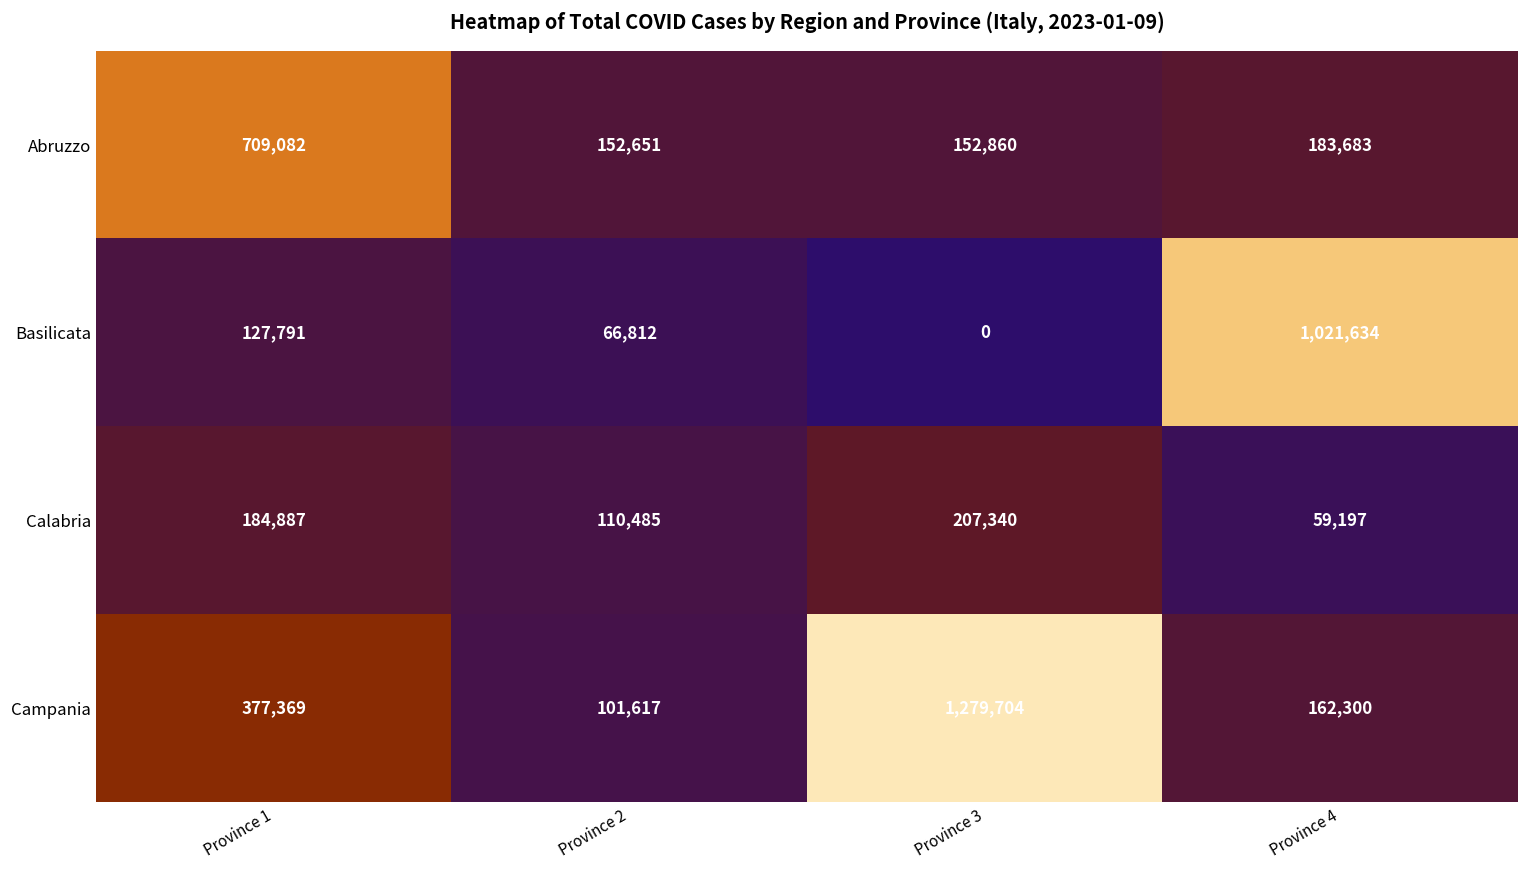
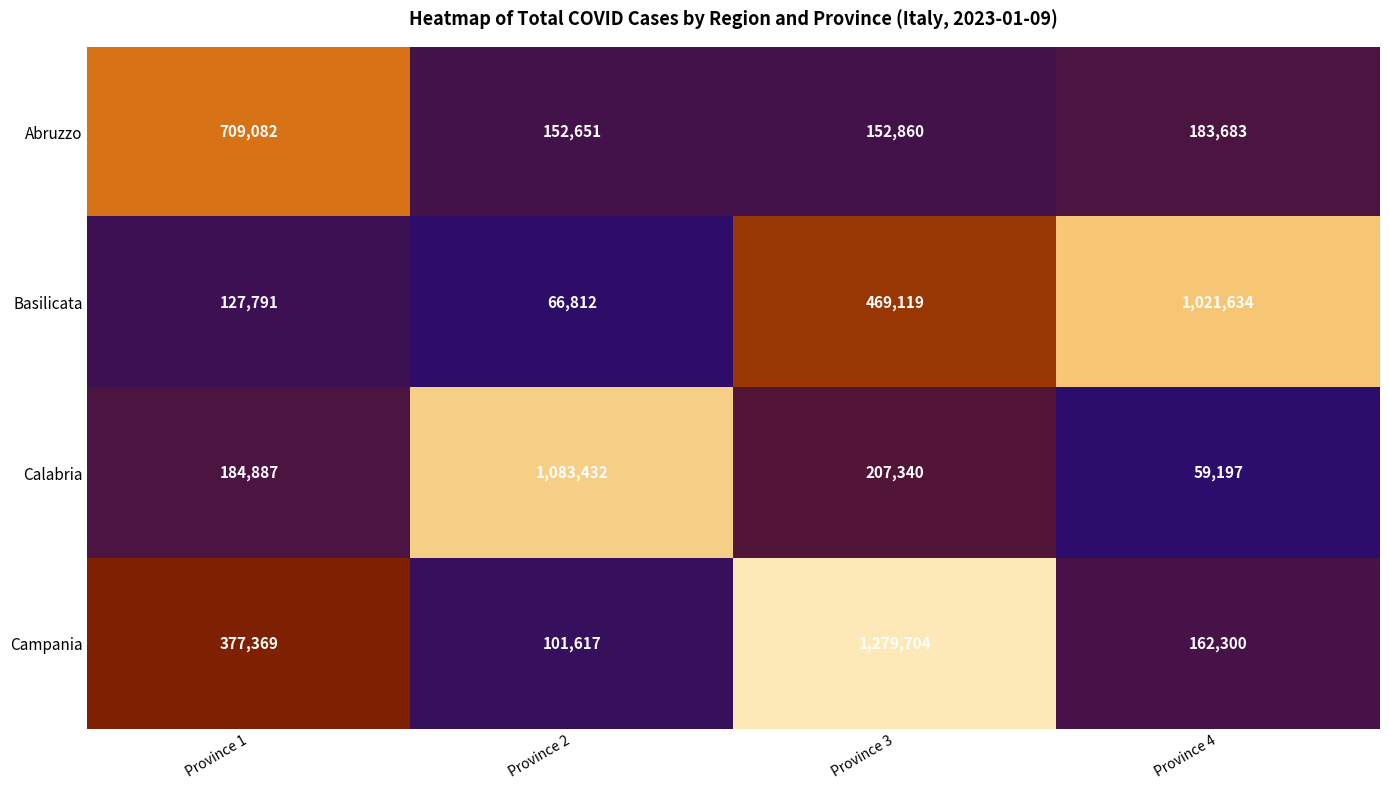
Basilicata, Province 3: 0 -> 469,119
Calabria, Province 2: 110,485 -> 1,083,432
